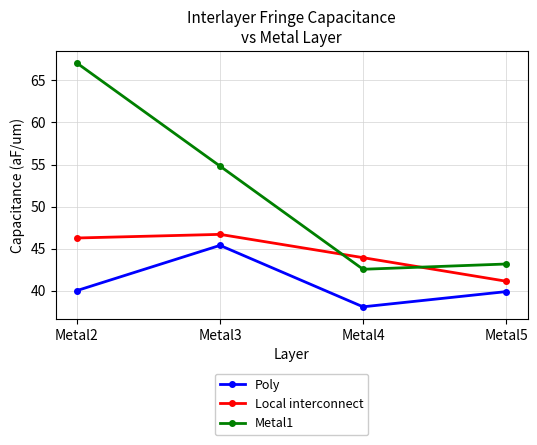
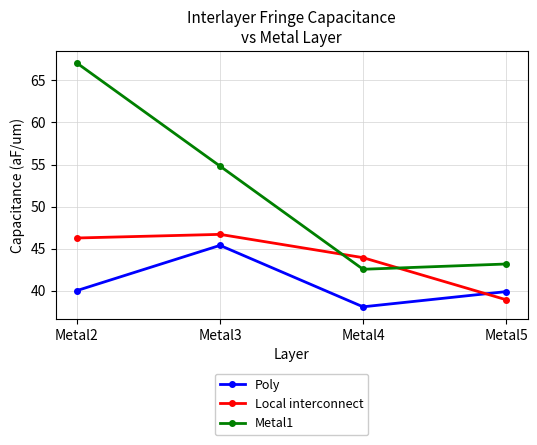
Local interconnect, Metal5: 41 -> 39
